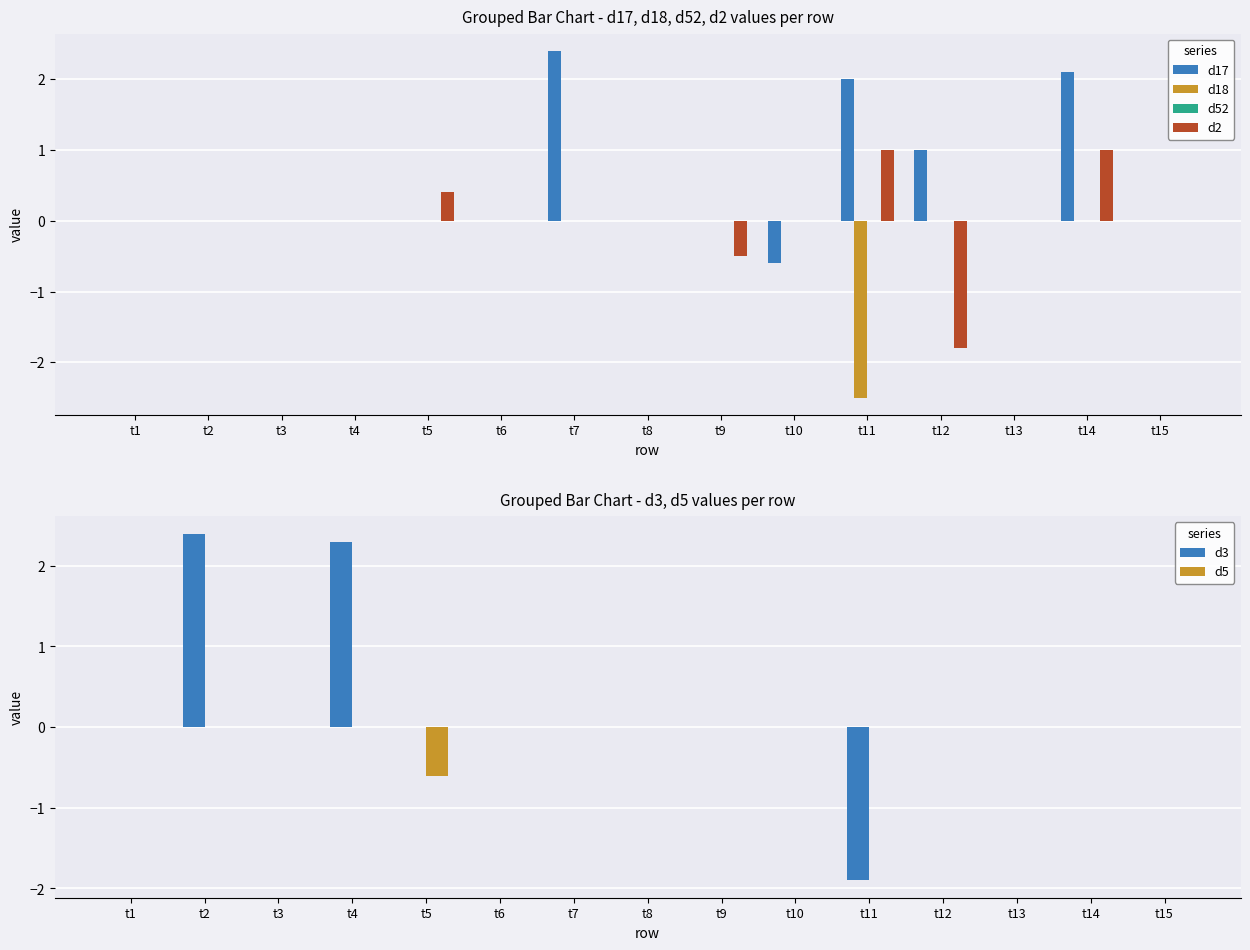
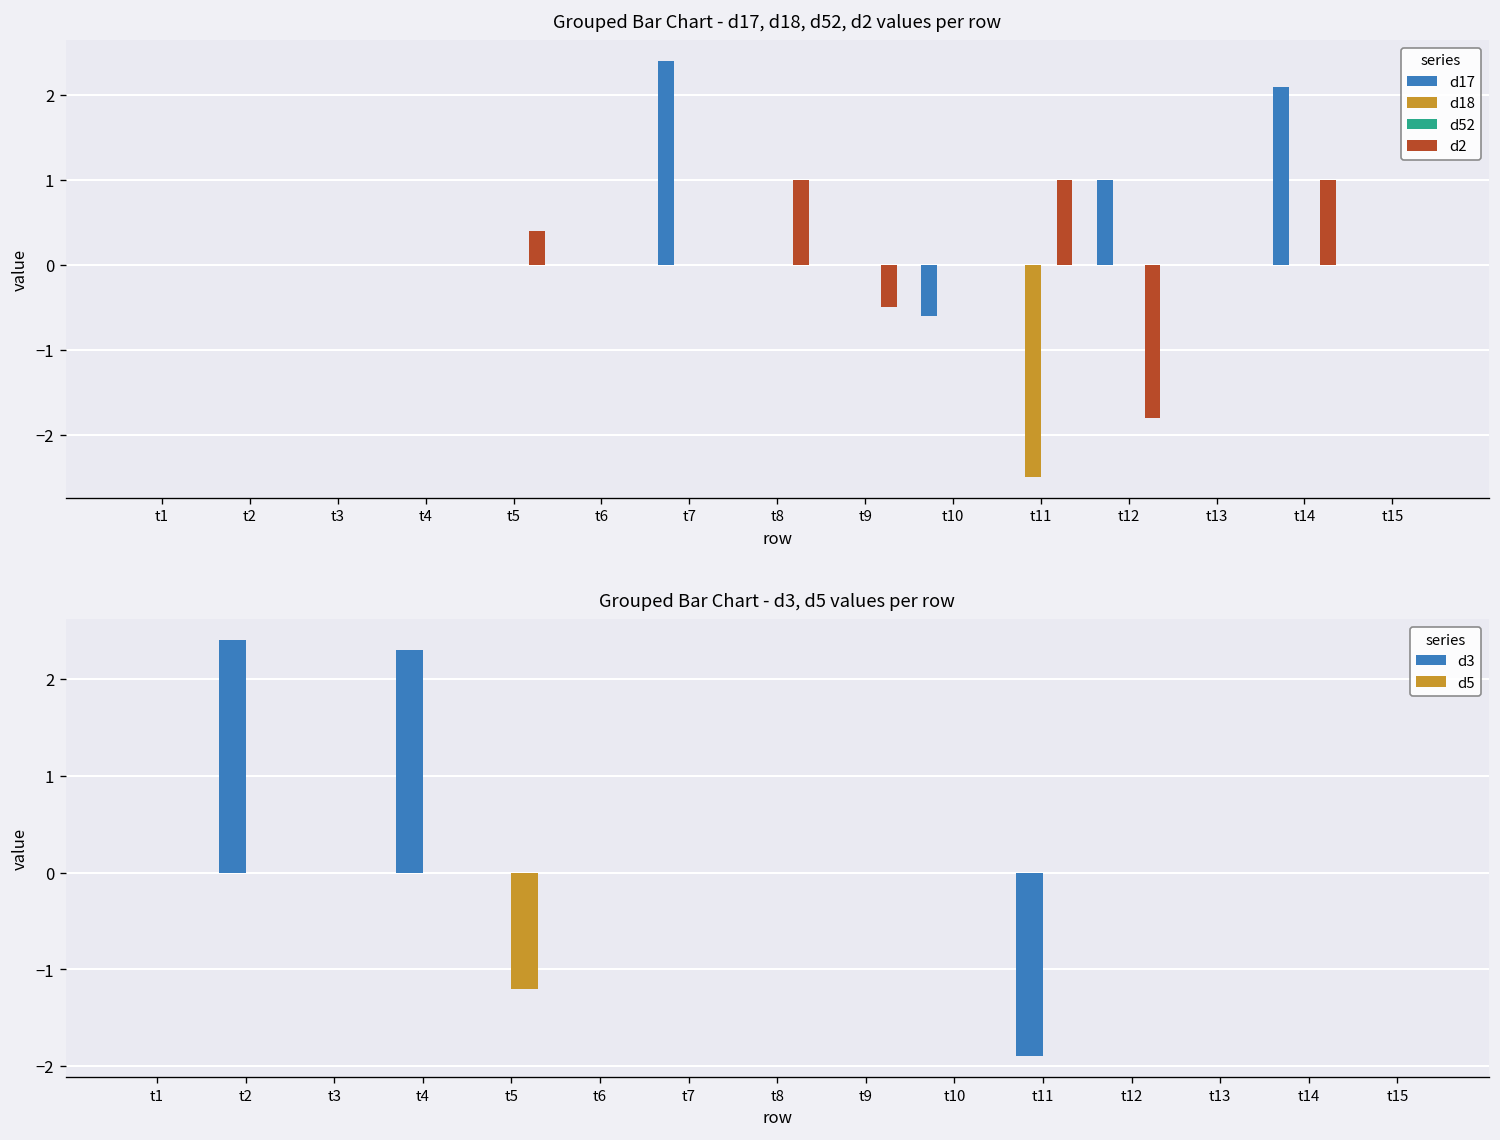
Grouped Bar Chart - d17, d18, d52, d2 values per row, d2, t8: 0 -> 1
Grouped Bar Chart - d17, d18, d52, d2 values per row, d17, t11: 2 -> 0
Grouped Bar Chart - d3, d5 values per row, d5, t5: -0.6 -> -1.2
